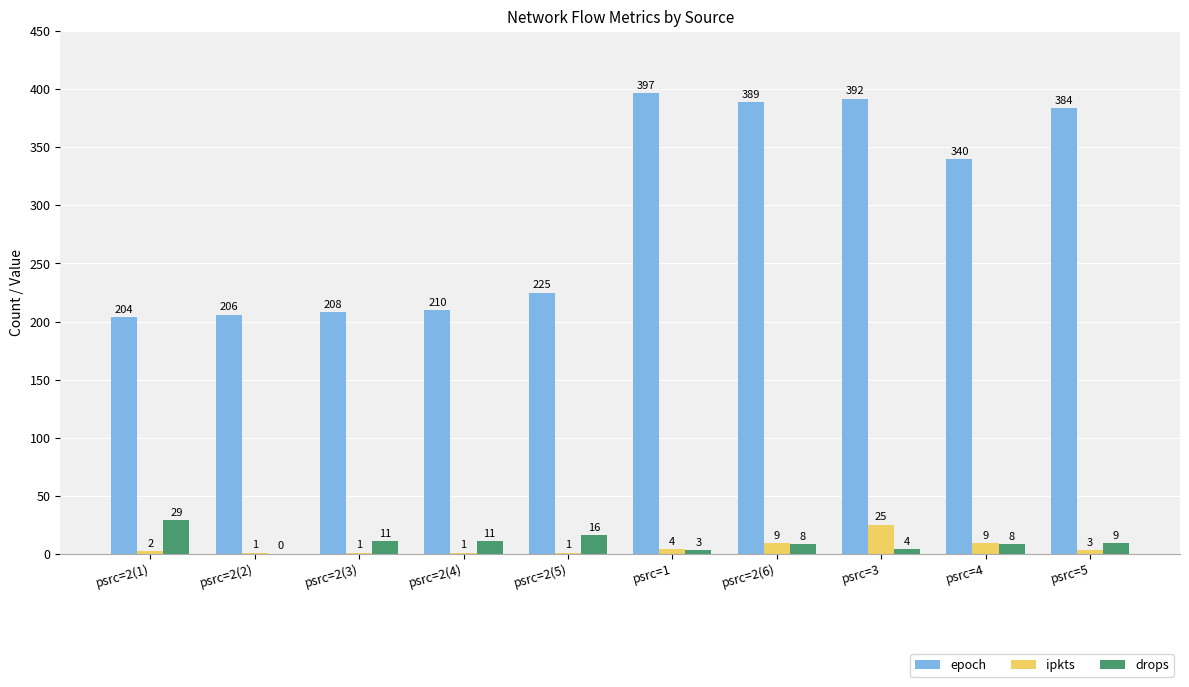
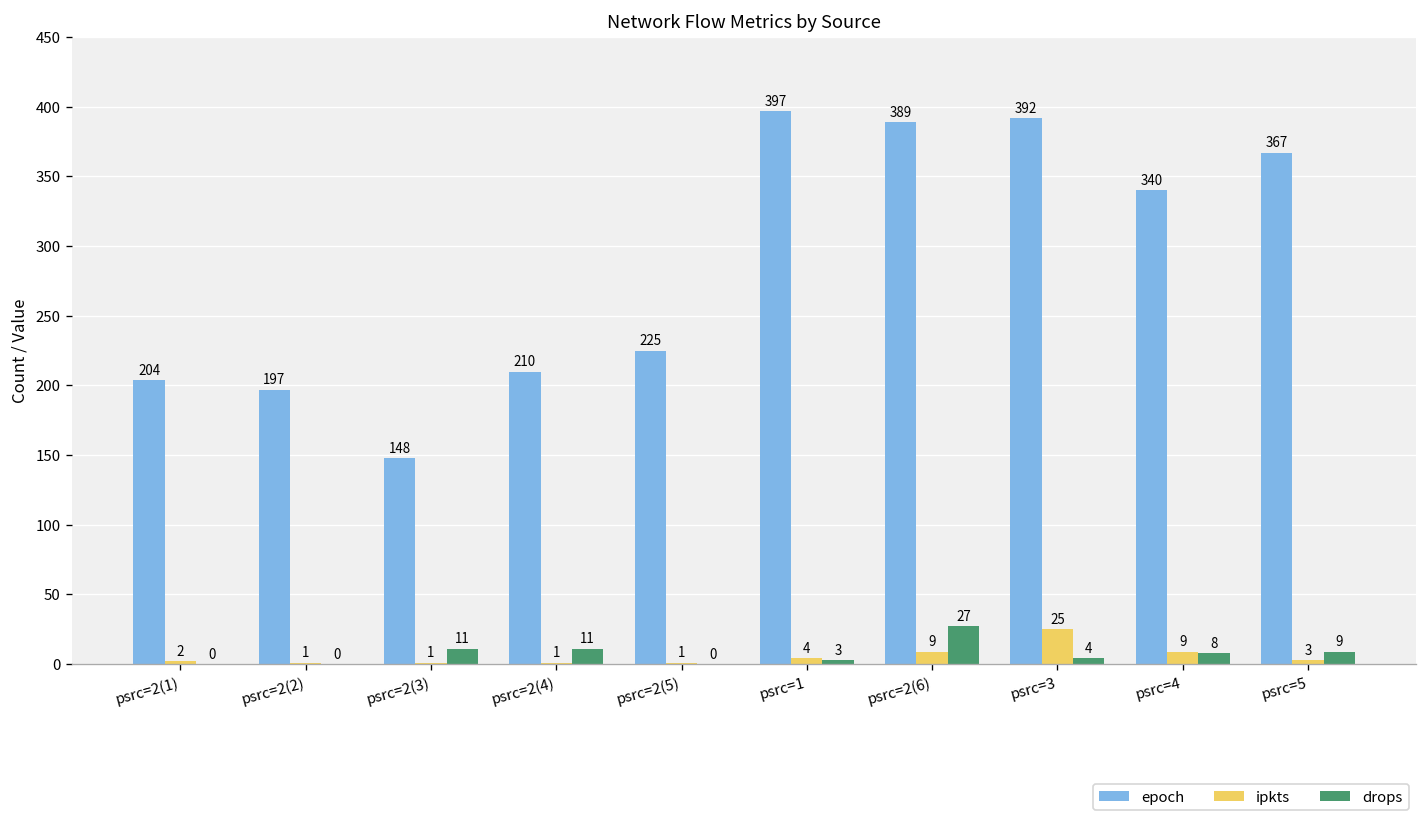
drops, psrc=2(1): 29 -> 0
epoch, psrc=2(2): 206 -> 197
epoch, psrc=2(3): 208 -> 148
drops, psrc=2(5): 16 -> 0
drops, psrc=2(6): 8 -> 27
epoch, psrc=5: 384 -> 367
